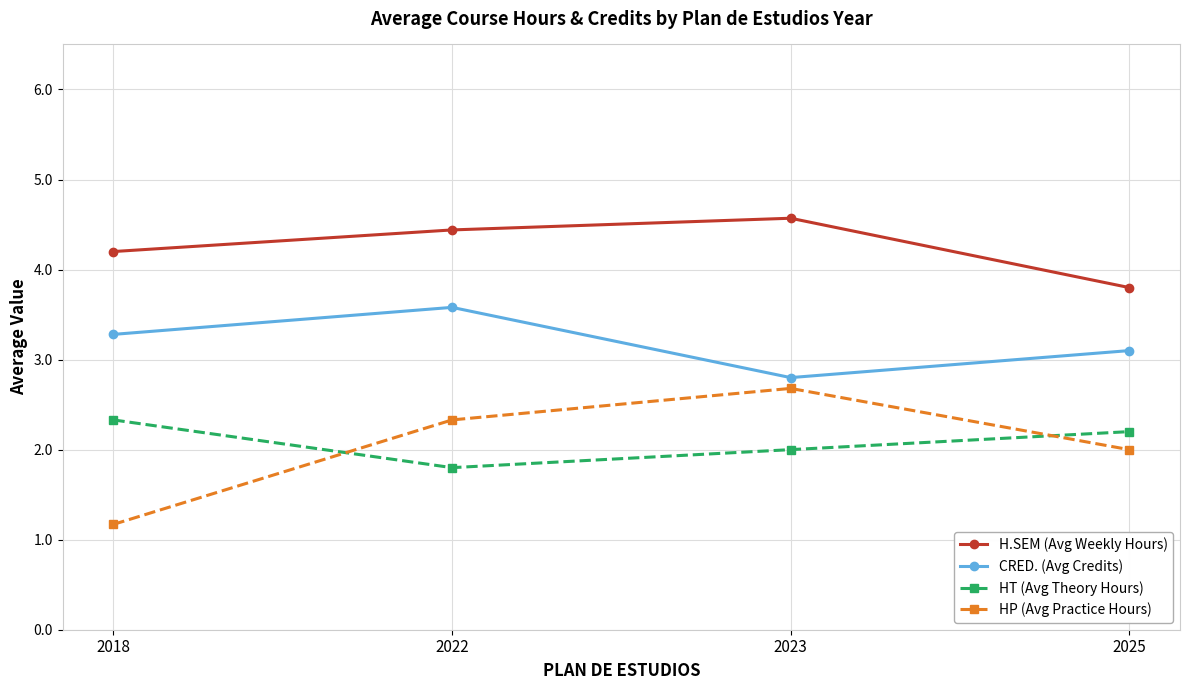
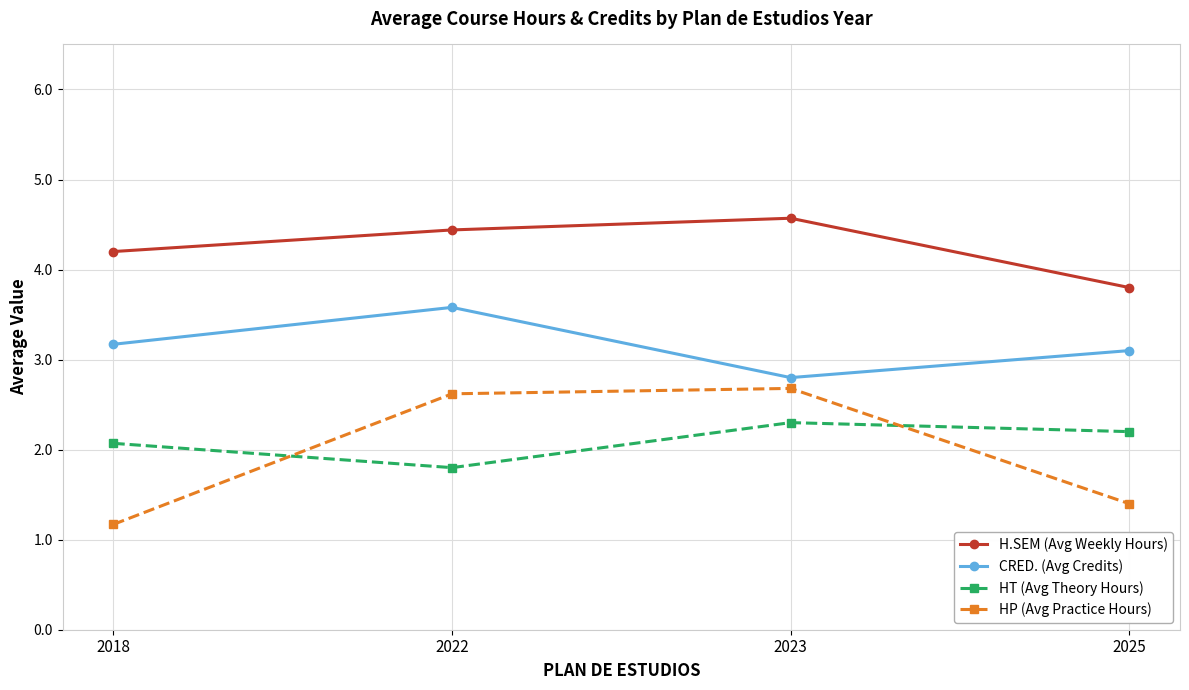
CRED. (Avg Credits), 2018: 3.3 -> 3.2
HT (Avg Theory Hours), 2018: 2.3 -> 2.1
HP (Avg Practice Hours), 2022: 2.3 -> 2.6
HT (Avg Theory Hours), 2023: 2.0 -> 2.3
HP (Avg Practice Hours), 2025: 2.0 -> 1.4
